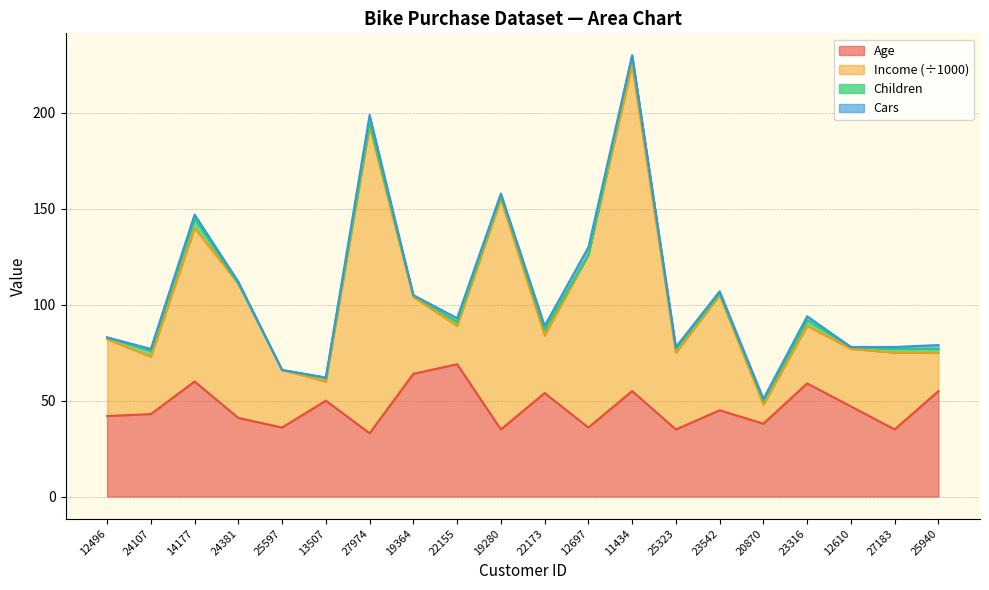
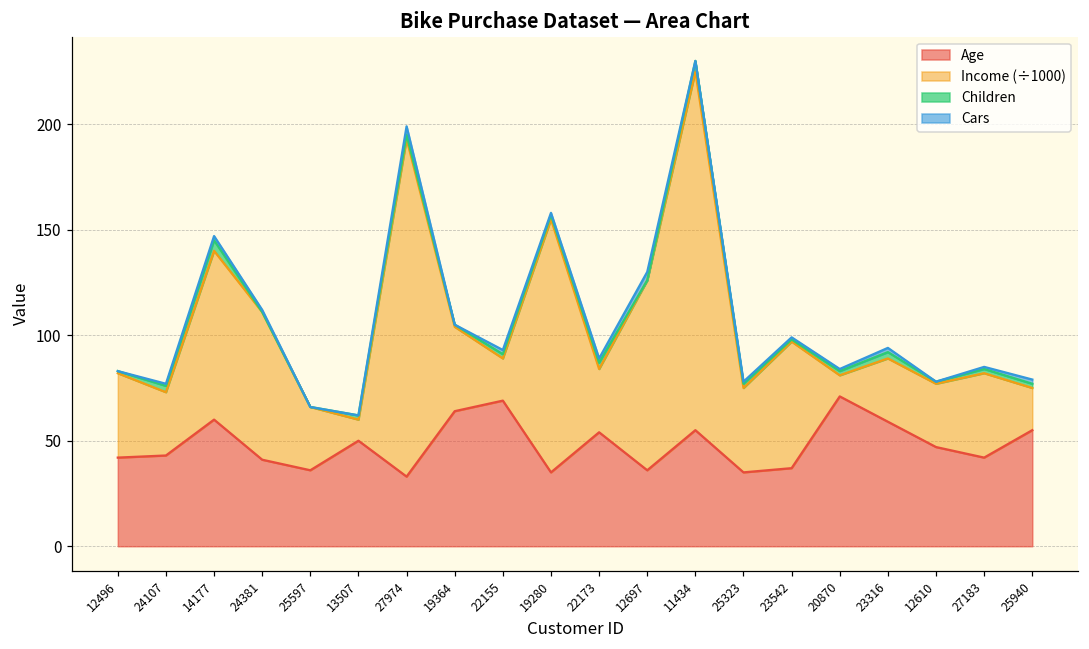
Age, 23542: 45 -> 37
Age, 20870: 38 -> 71
Age, 27183: 35 -> 42
